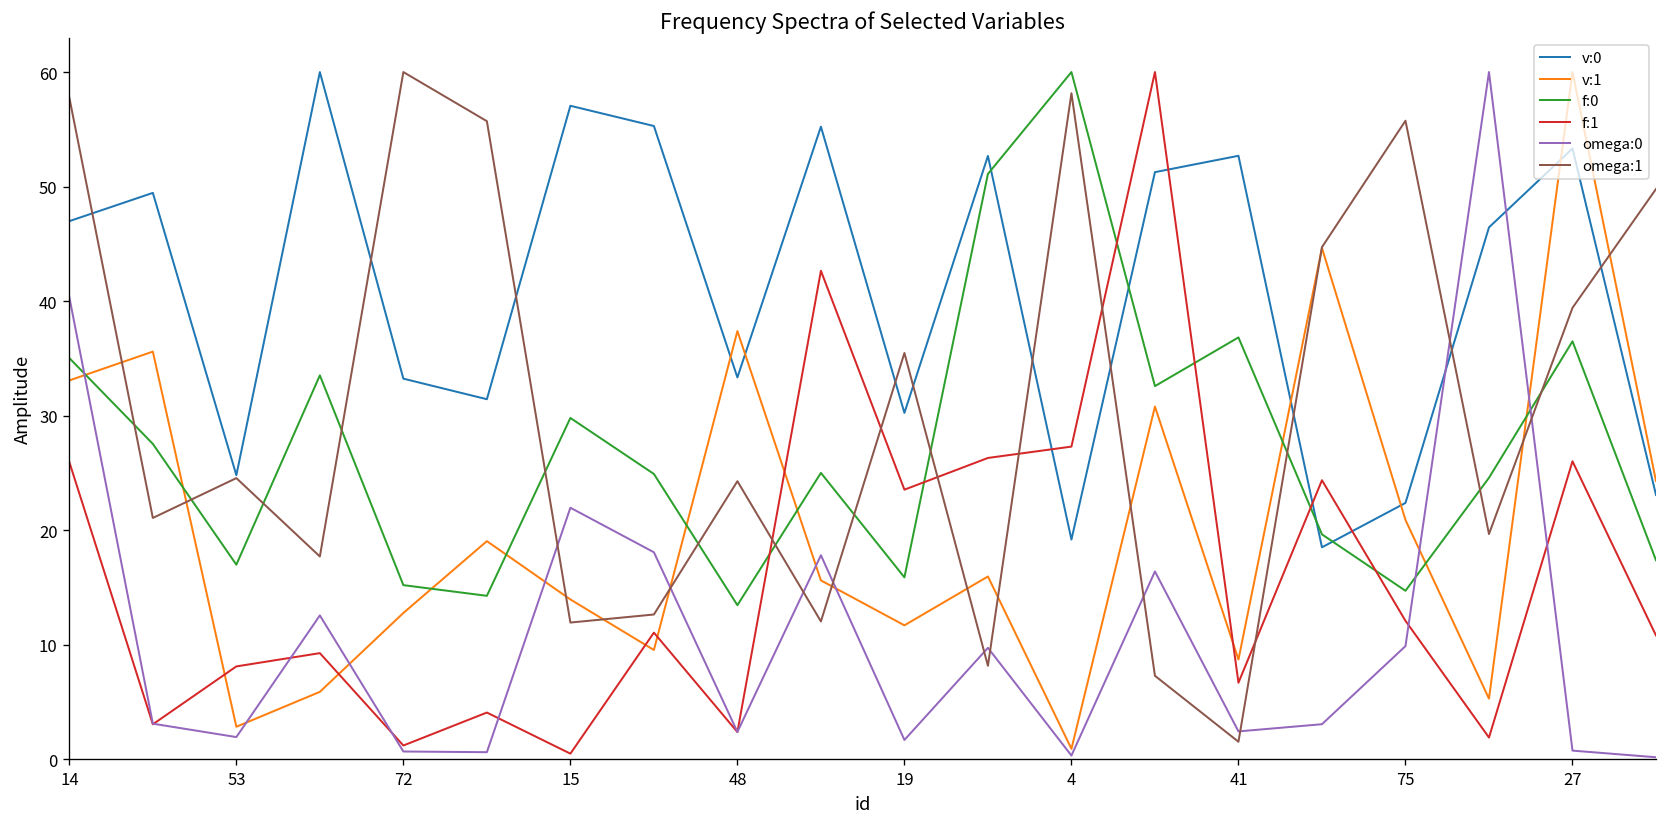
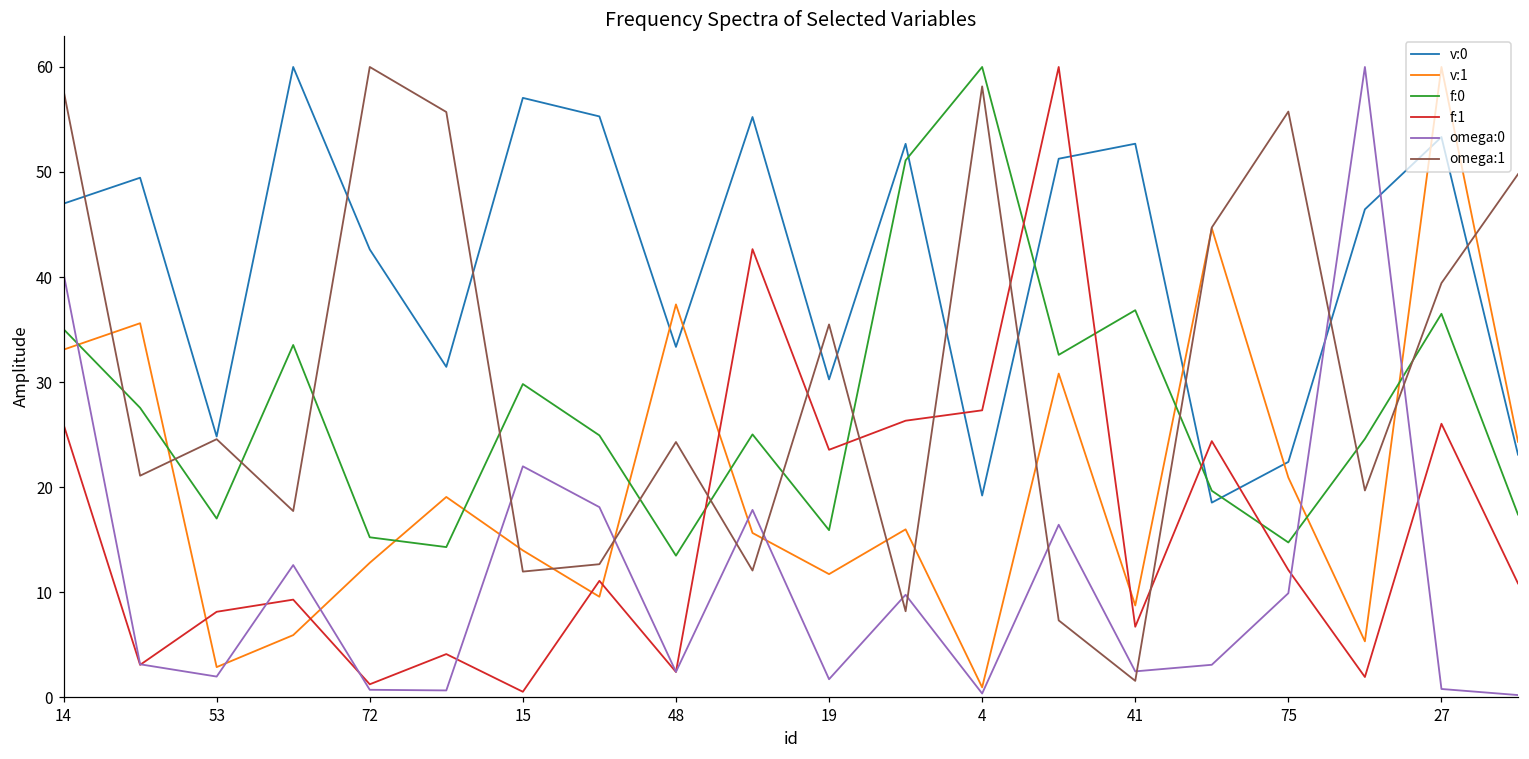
v:0, 72: 33 -> 43
